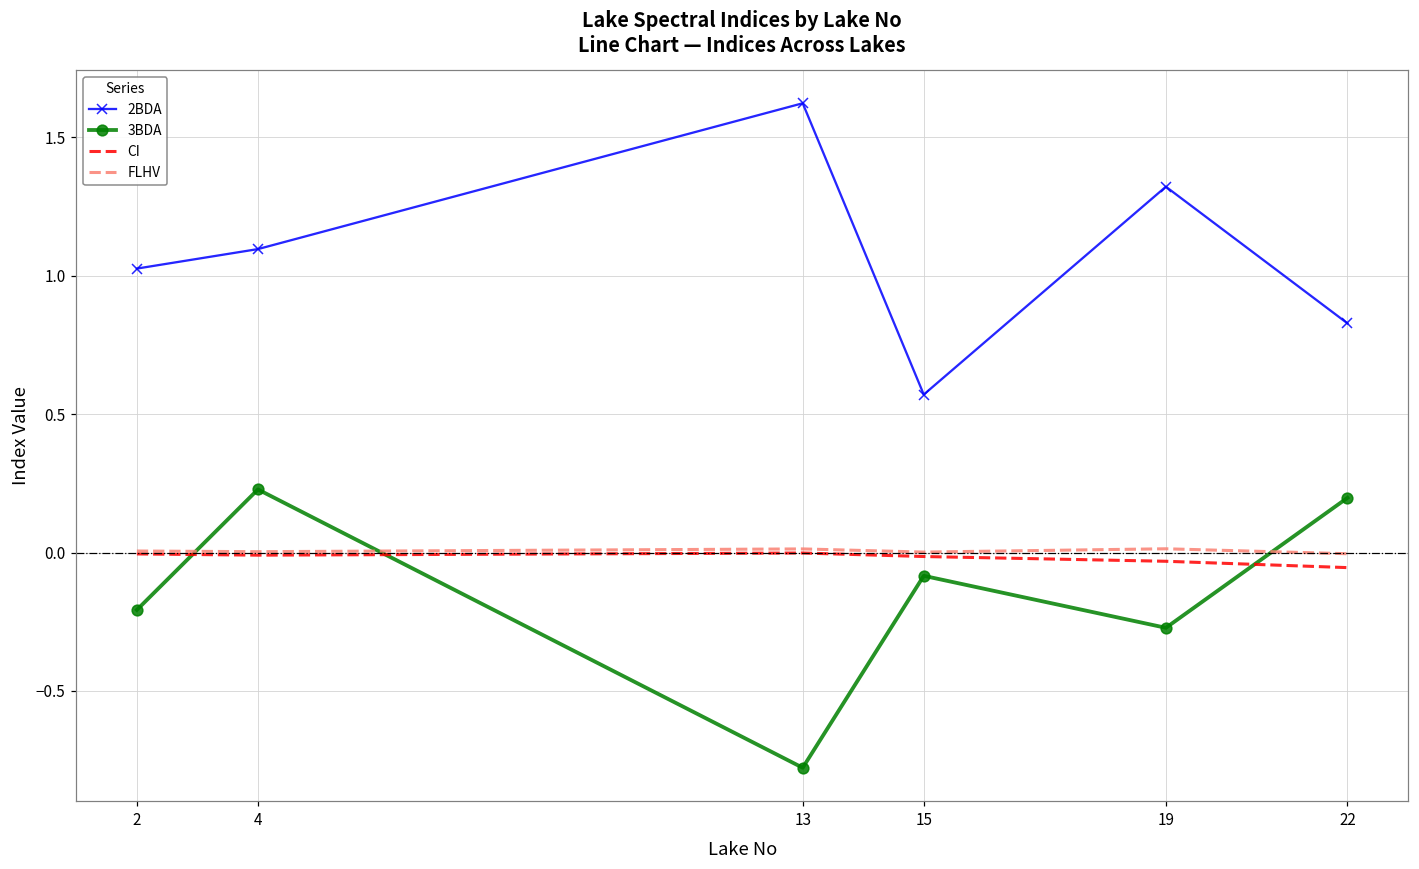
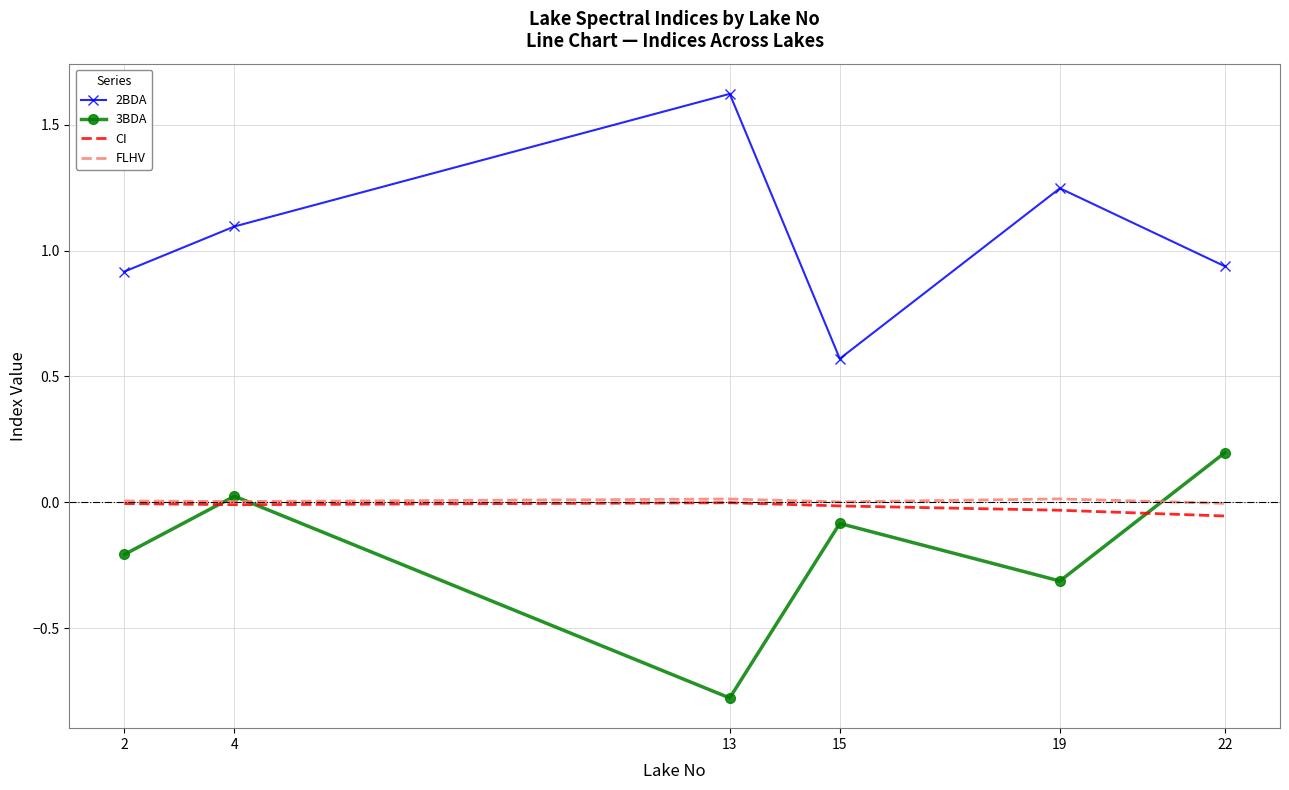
2BDA, 2: 1.03 -> 0.92
3BDA, 4: 0.23 -> 0.02
2BDA, 19: 1.32 -> 1.25
3BDA, 19: -0.27 -> -0.31
2BDA, 22: 0.83 -> 0.94
